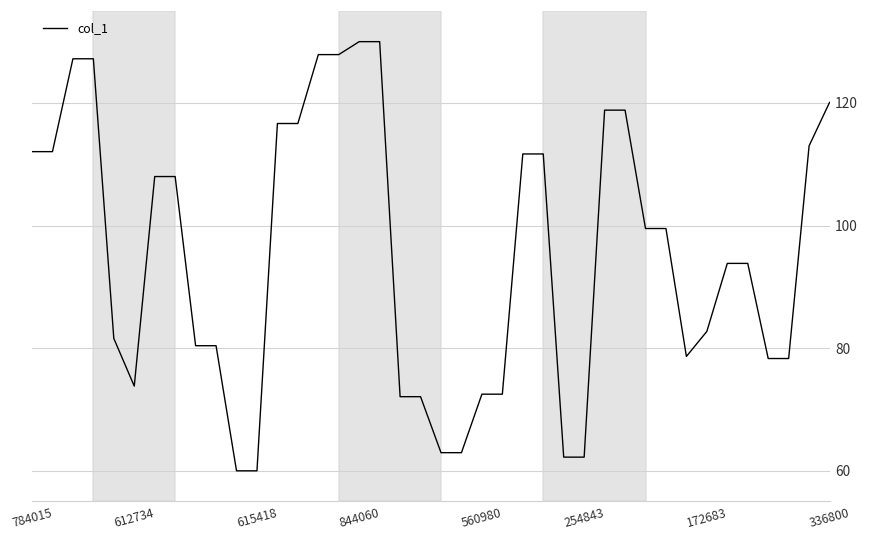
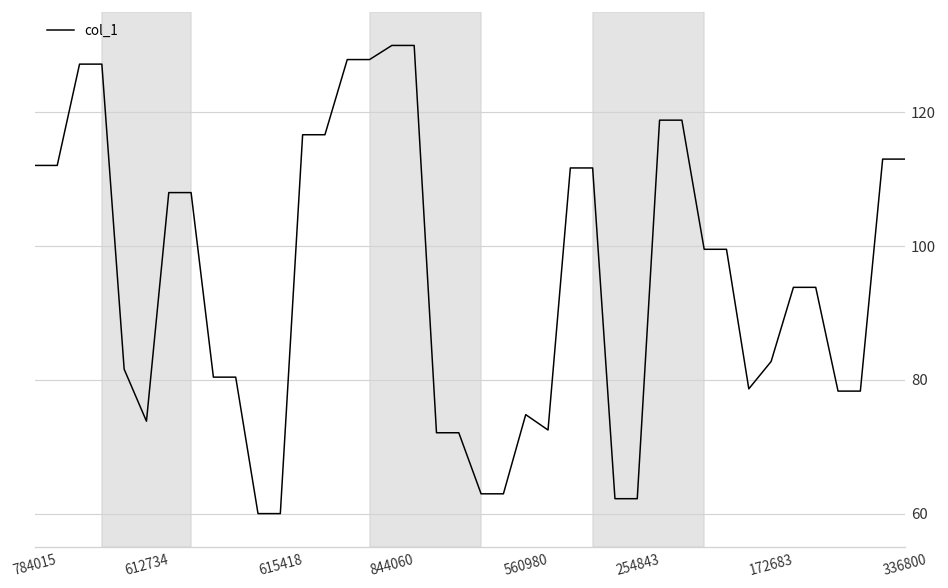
560980: 72 -> 75
336800: 120 -> 113
